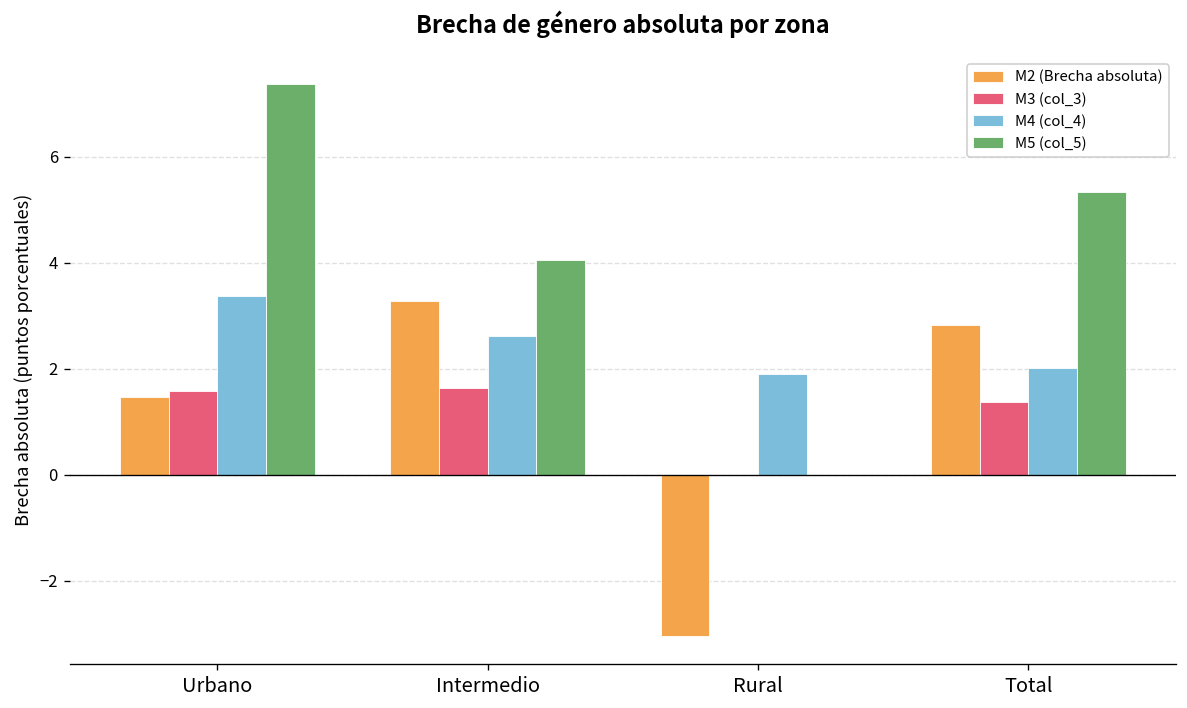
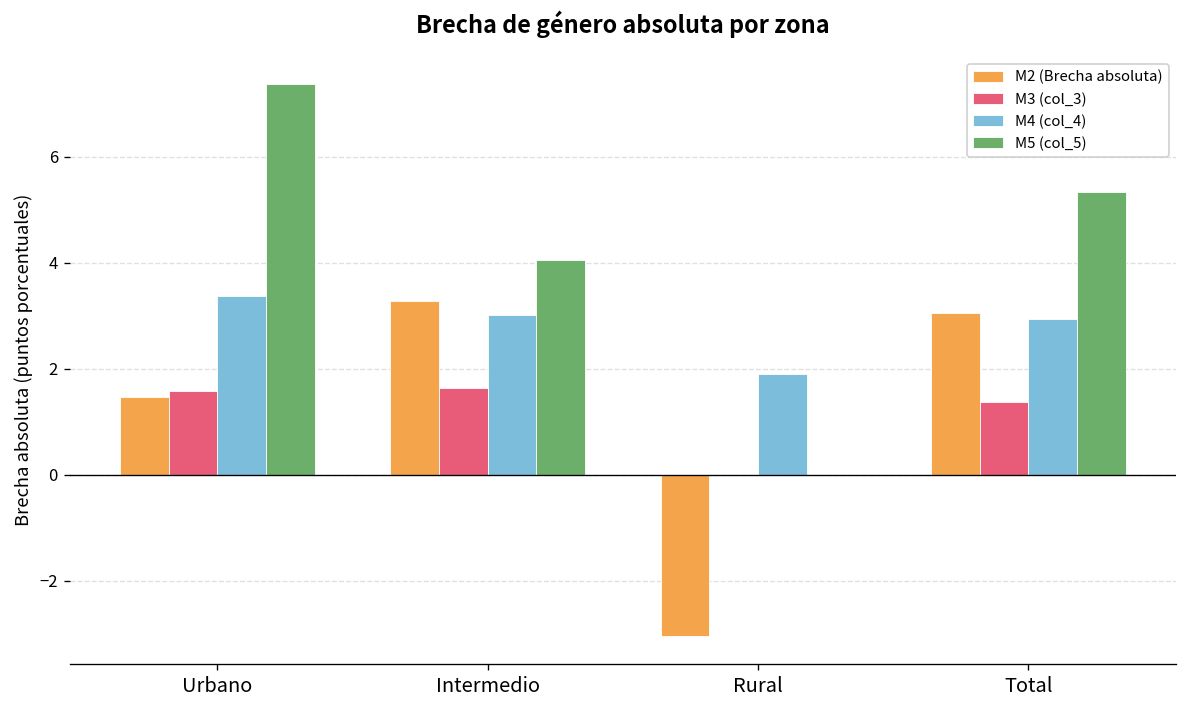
M4 (col_4), Intermedio: 2.6 -> 3.0
M2 (Brecha absoluta), Total: 2.8 -> 3.1
M4 (col_4), Total: 2.0 -> 2.9
